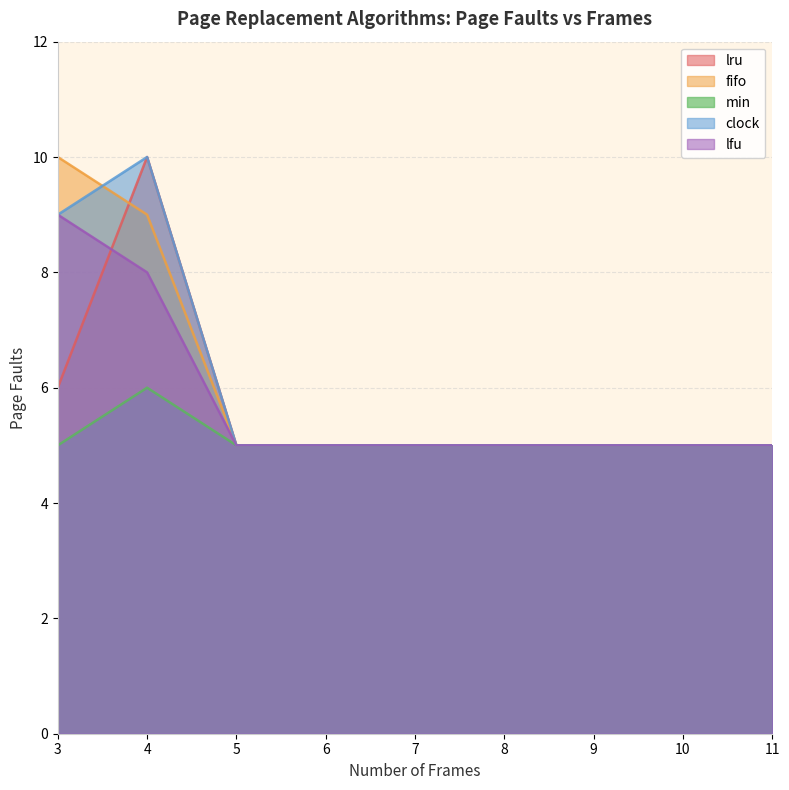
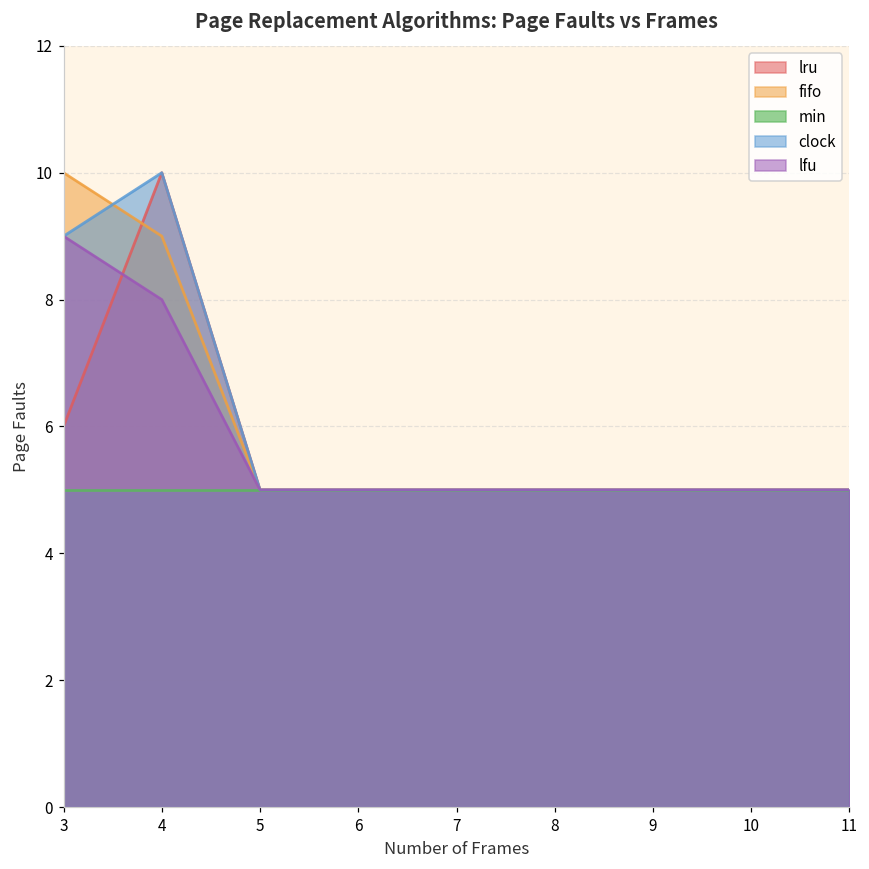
min, 4: 6 -> 5
